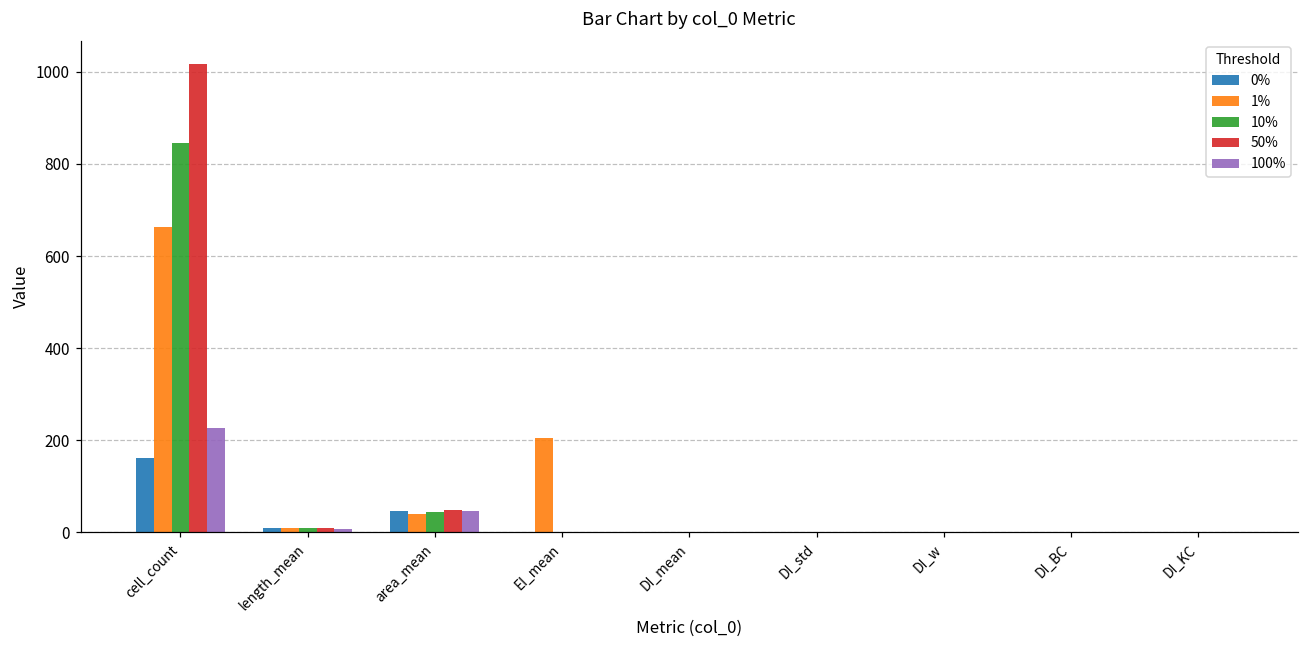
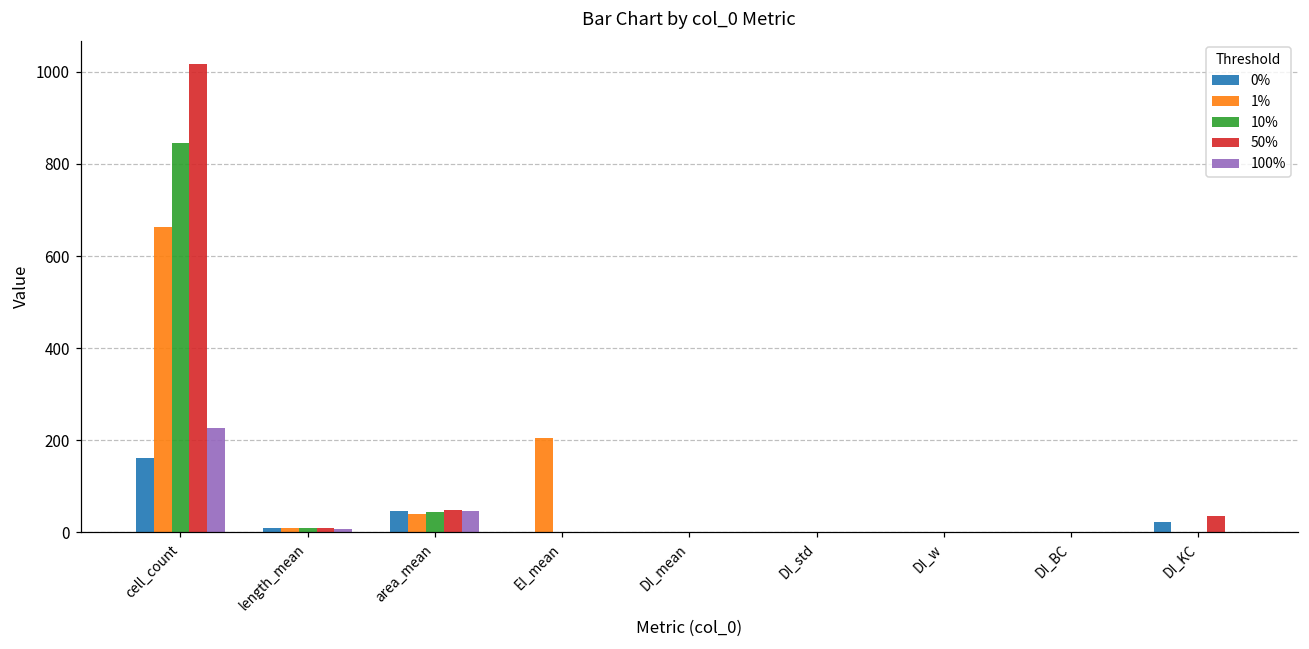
0%, DI_KC: 0 -> 20
50%, DI_KC: 0 -> 40
